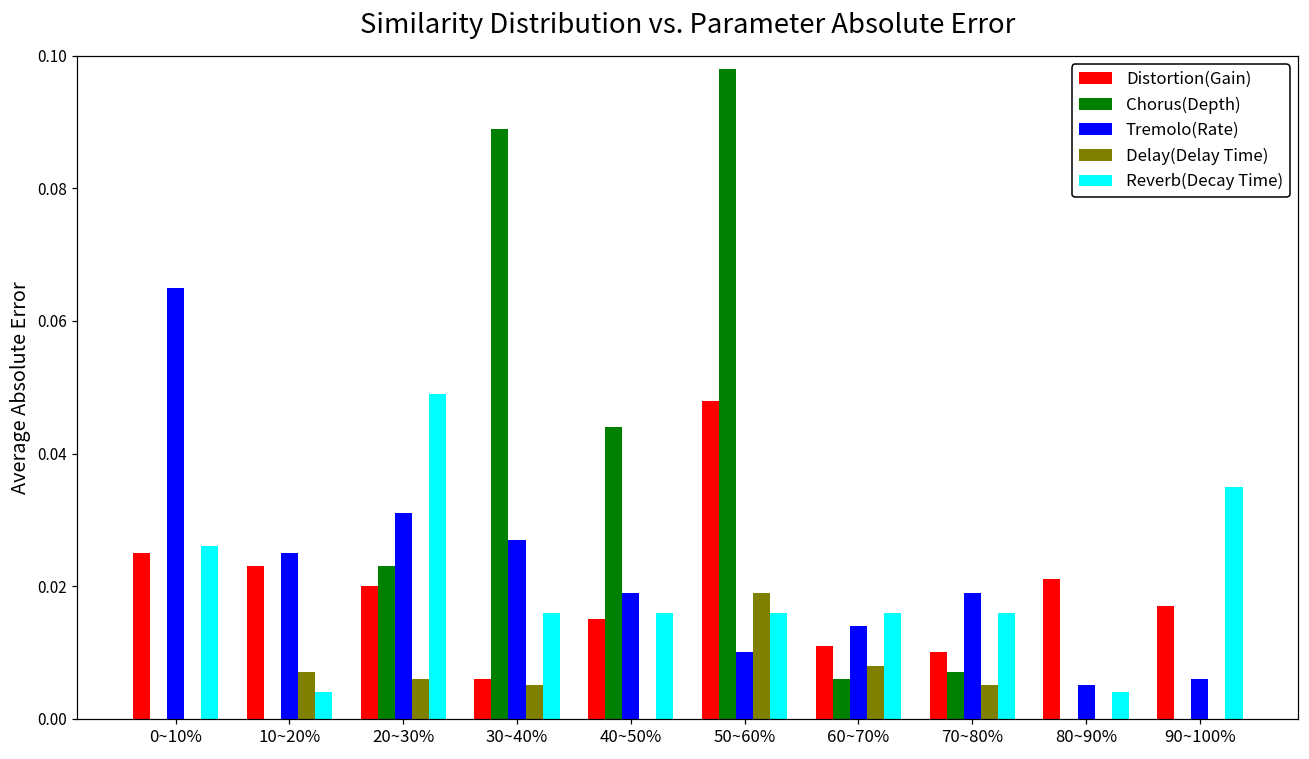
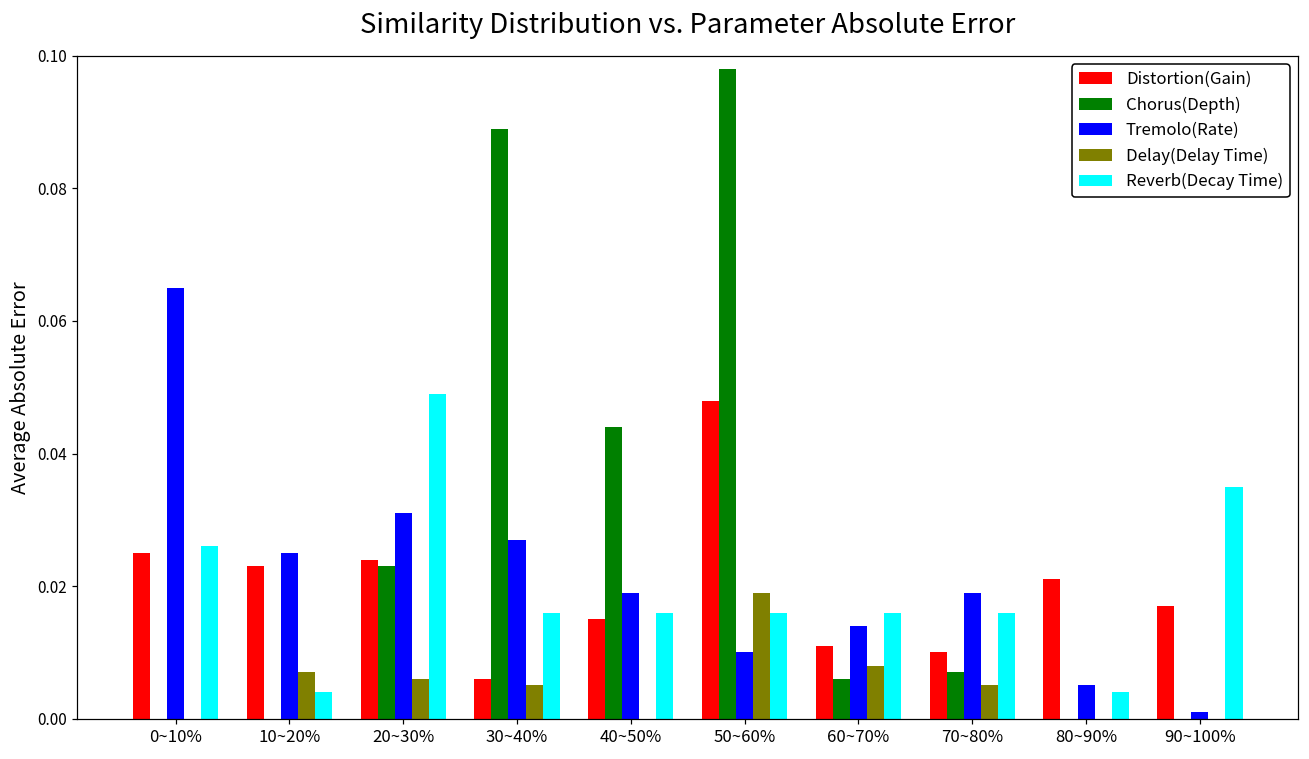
Distortion(Gain), 20~30%: 0.020 -> 0.024
Tremolo(Rate), 90~100%: 0.006 -> 0.001
